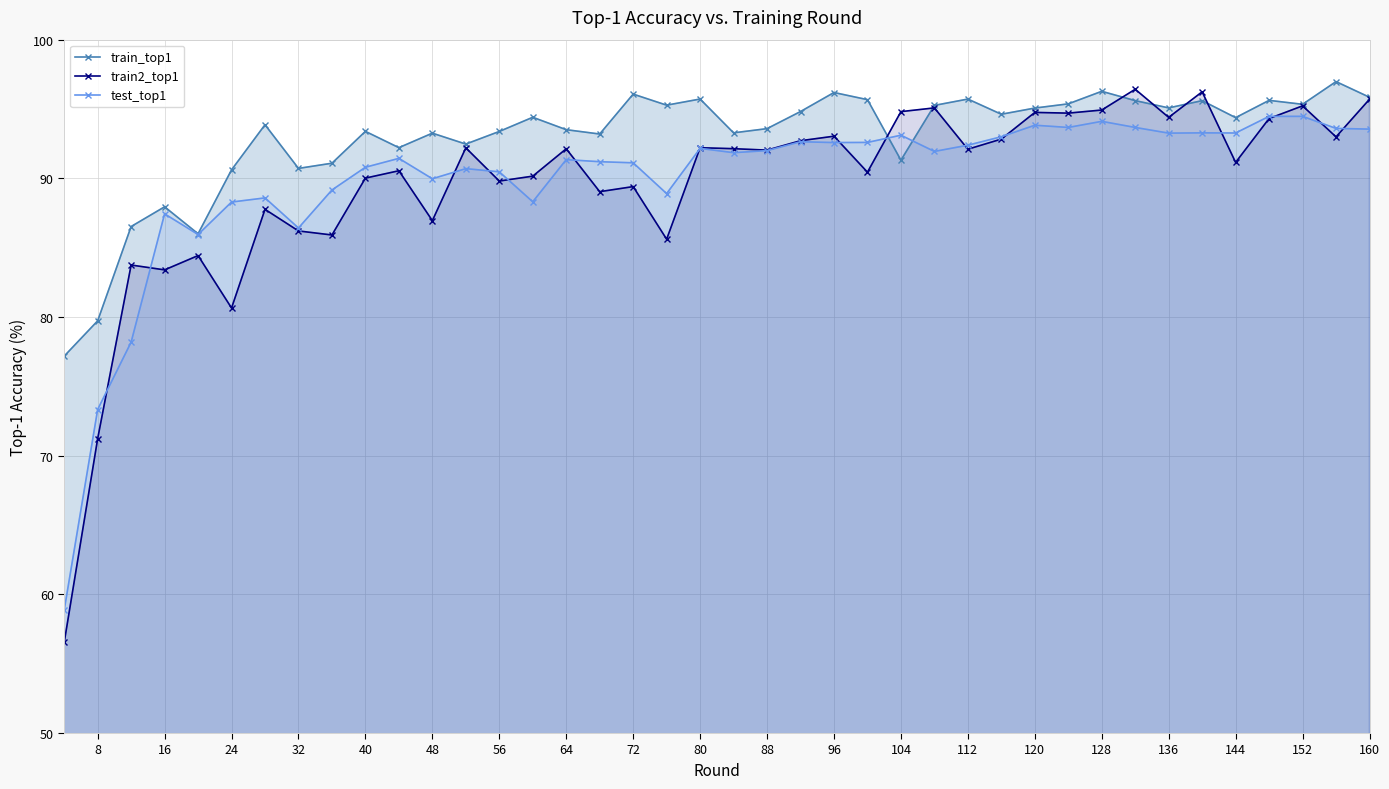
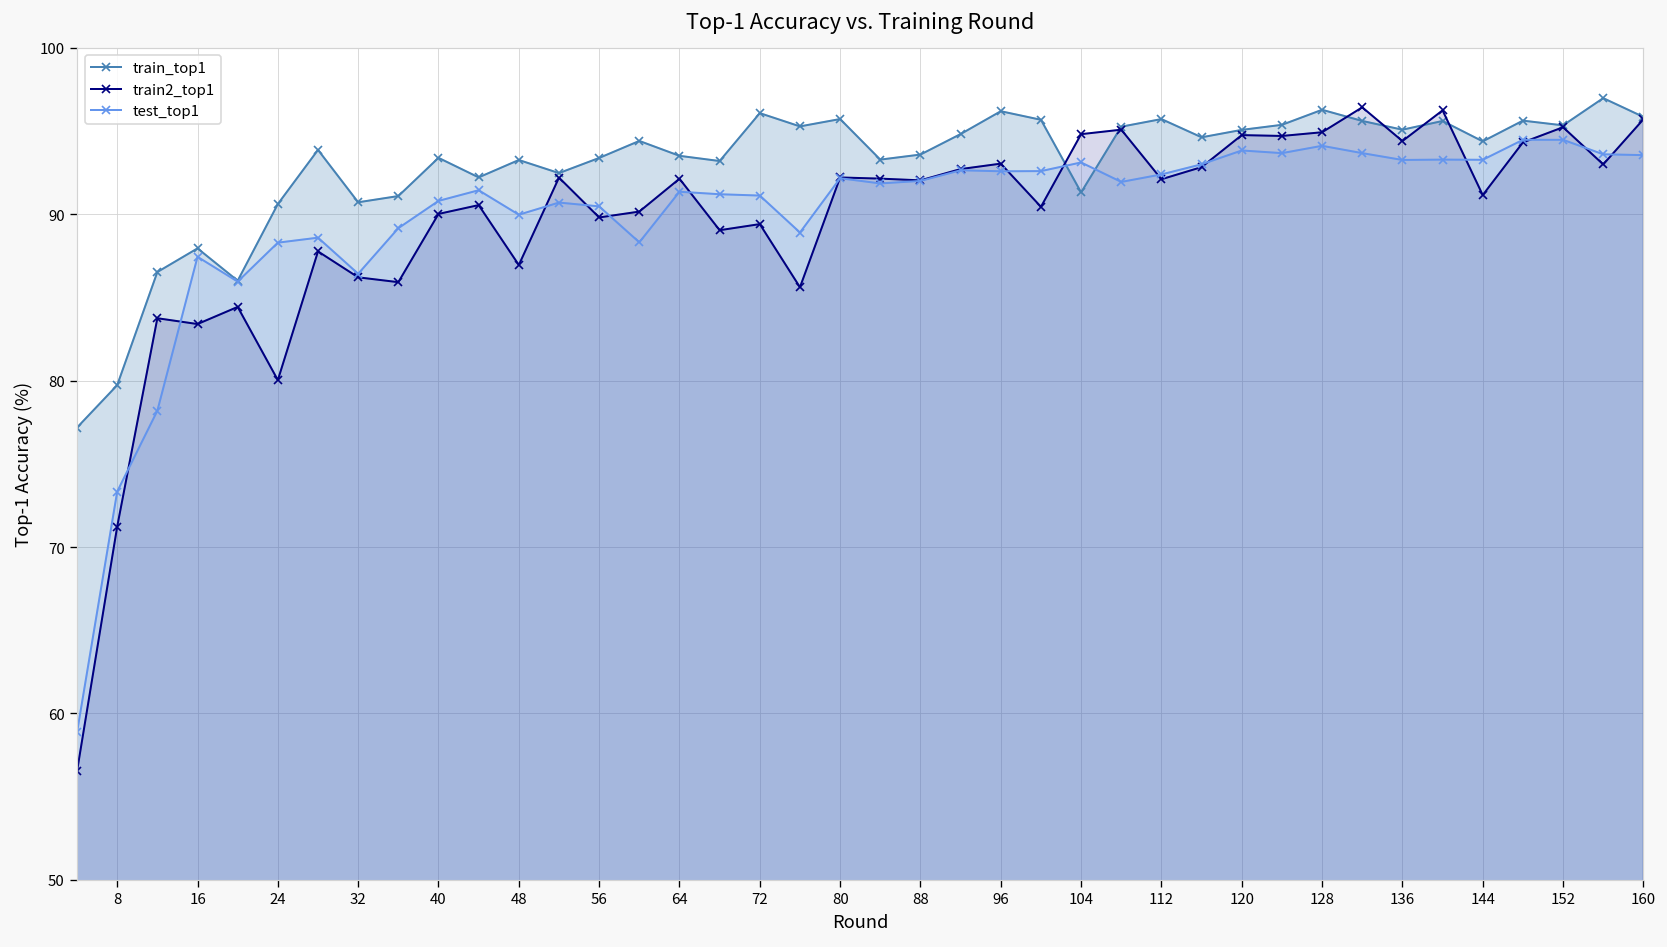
train2_top1, 24: 80.7 -> 80.0
